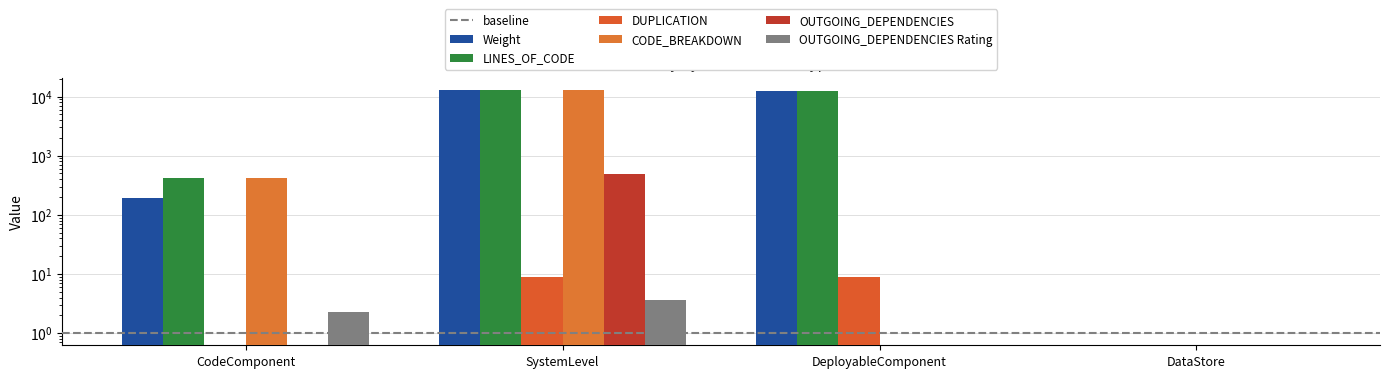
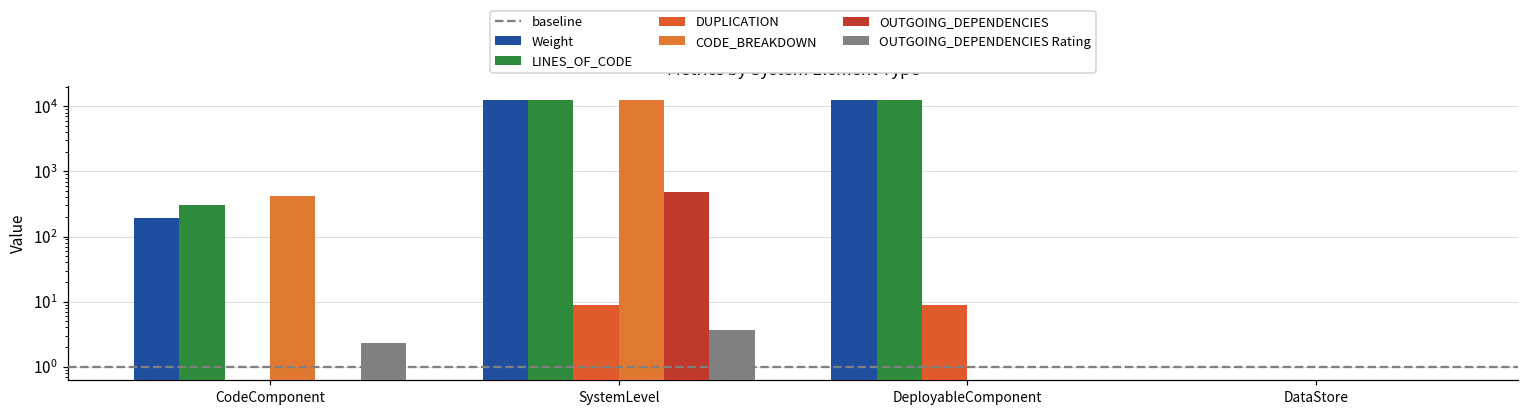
LINES_OF_CODE, CodeComponent: 400 -> 300
